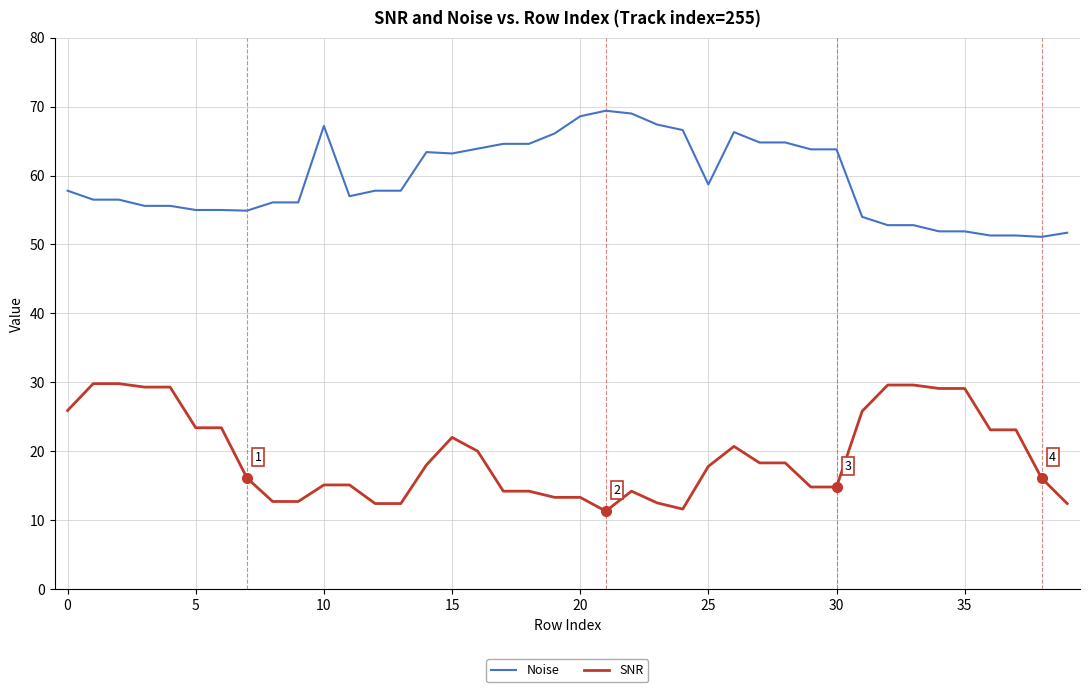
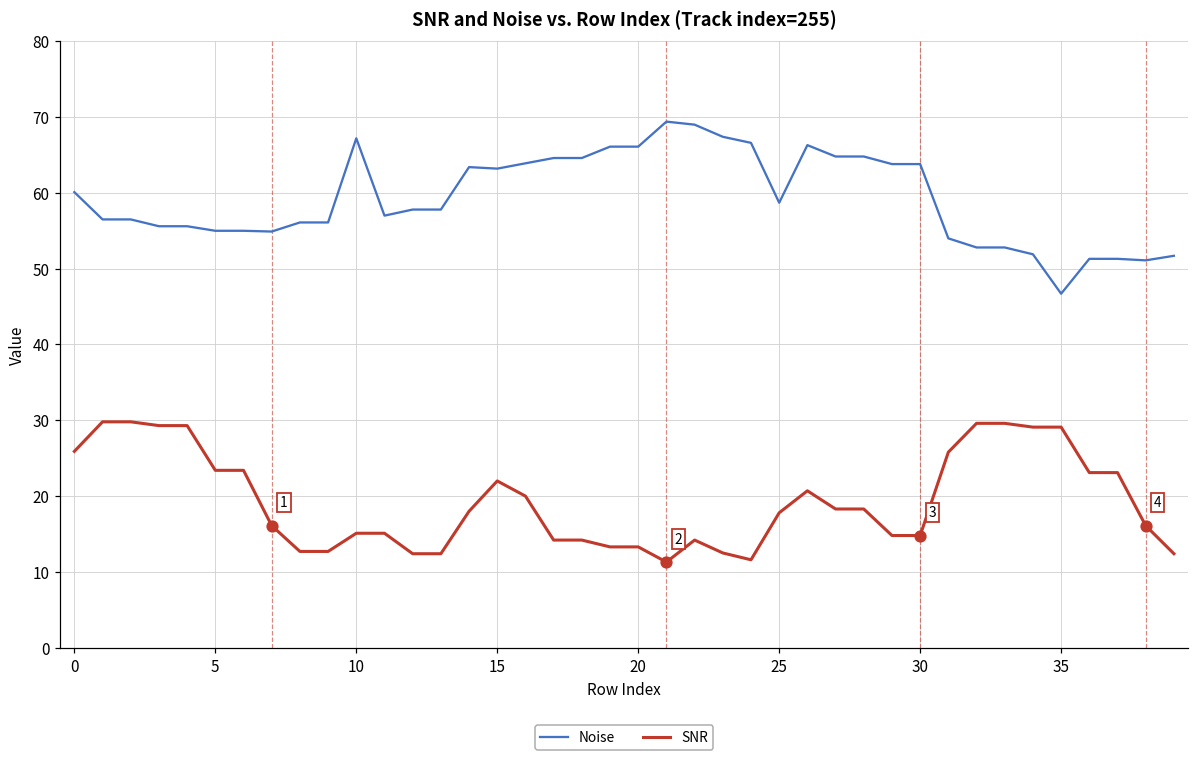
Noise, 0: 58 -> 60
Noise, 20: 69 -> 66
Noise, 35: 52 -> 47
